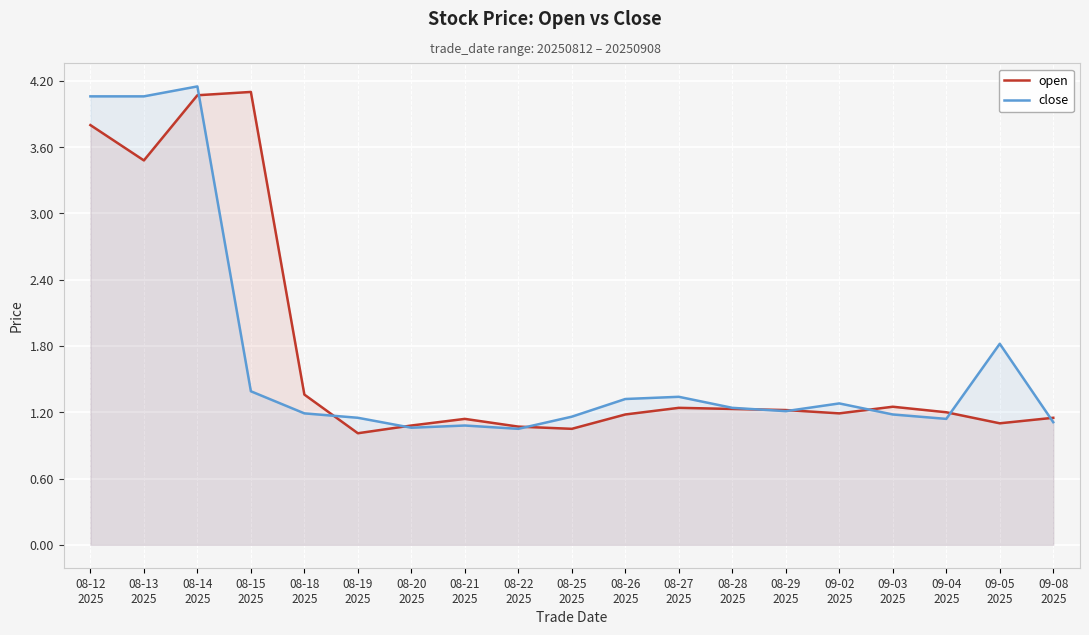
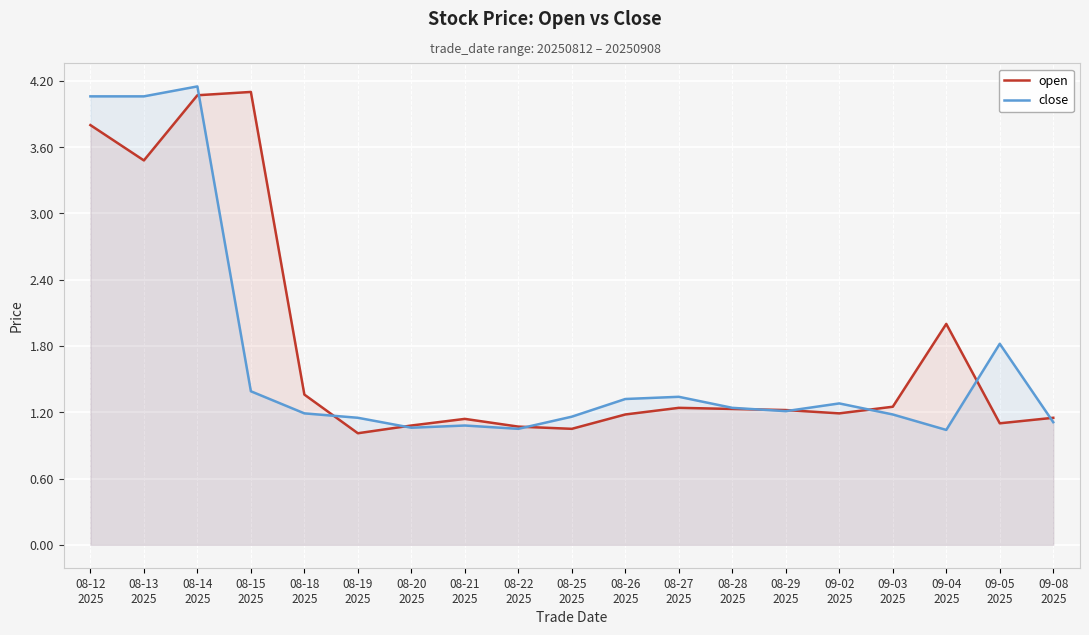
open, 09-04 2025: 1.2 -> 2.0
close, 09-04 2025: 1.14 -> 1.04
